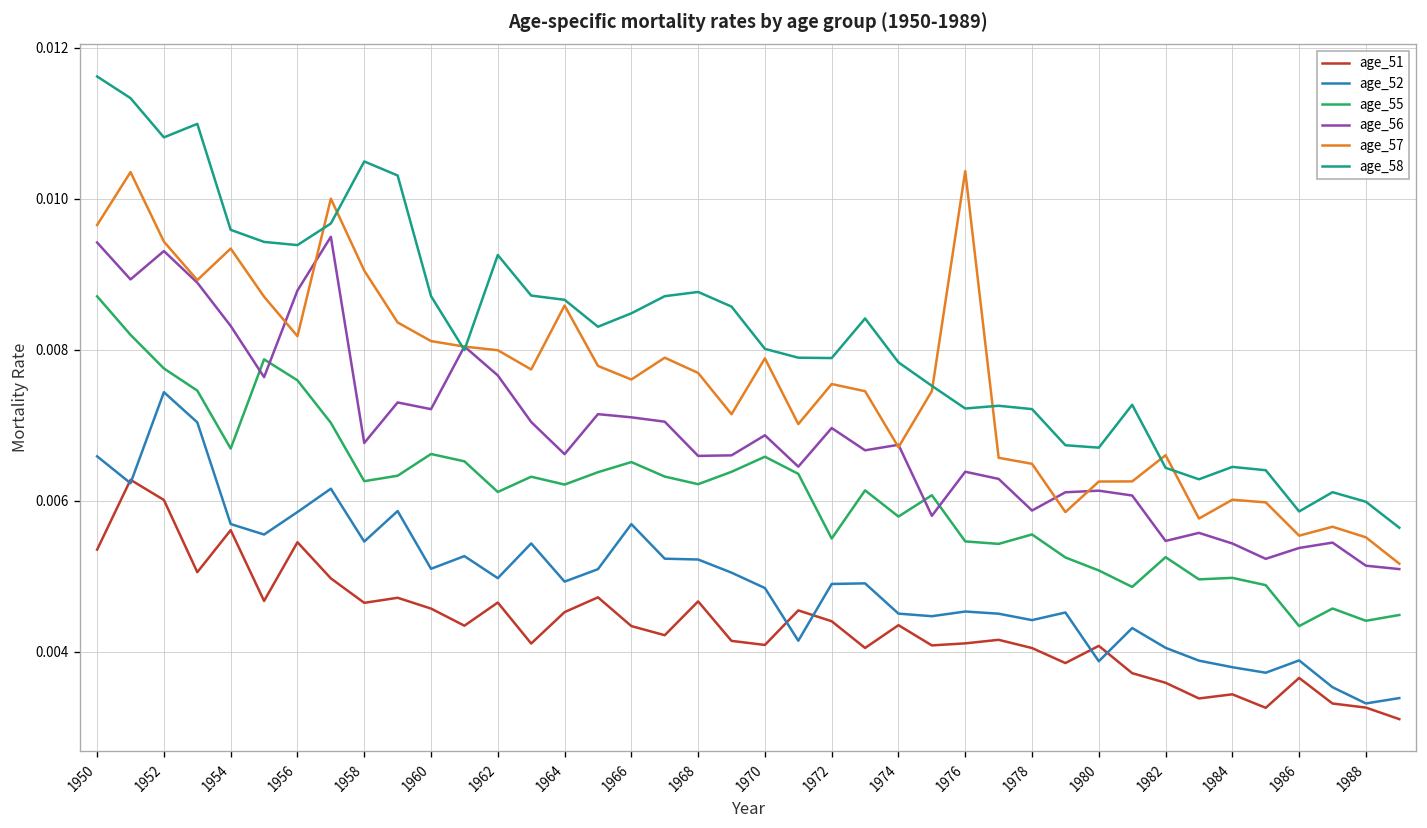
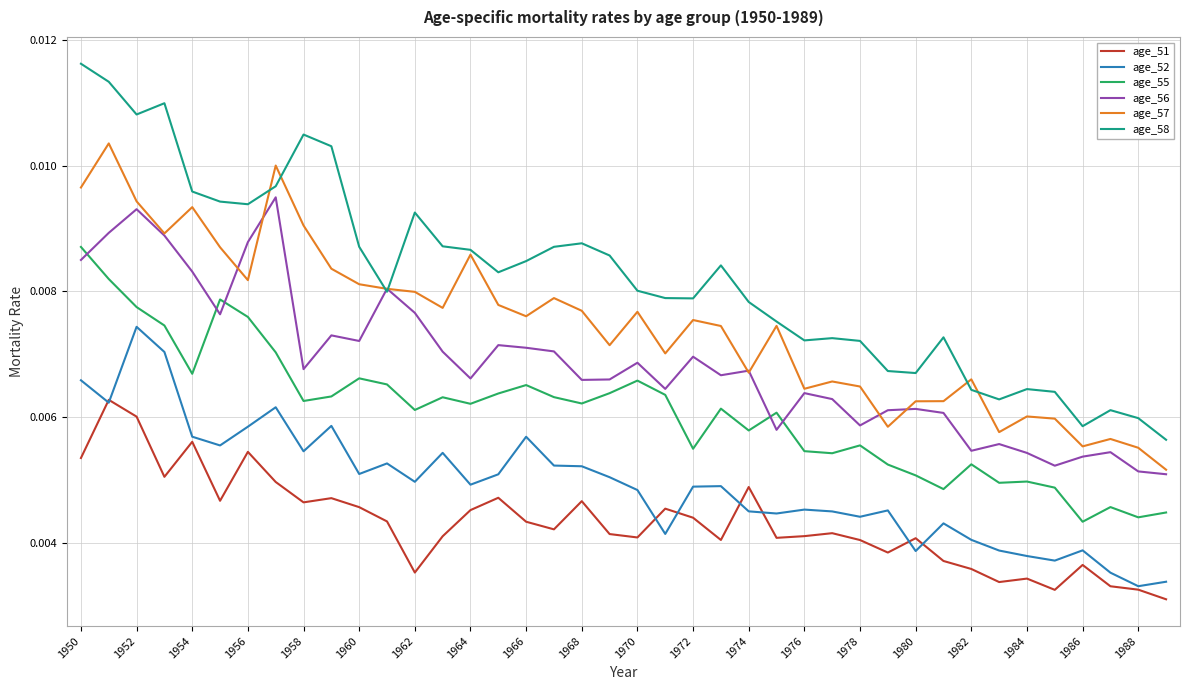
age_56, 1950: 0.0094 -> 0.0085
age_51, 1962: 0.0047 -> 0.0035
age_57, 1970: 0.0079 -> 0.0077
age_51, 1974: 0.0044 -> 0.0049
age_57, 1976: 0.0104 -> 0.0065
